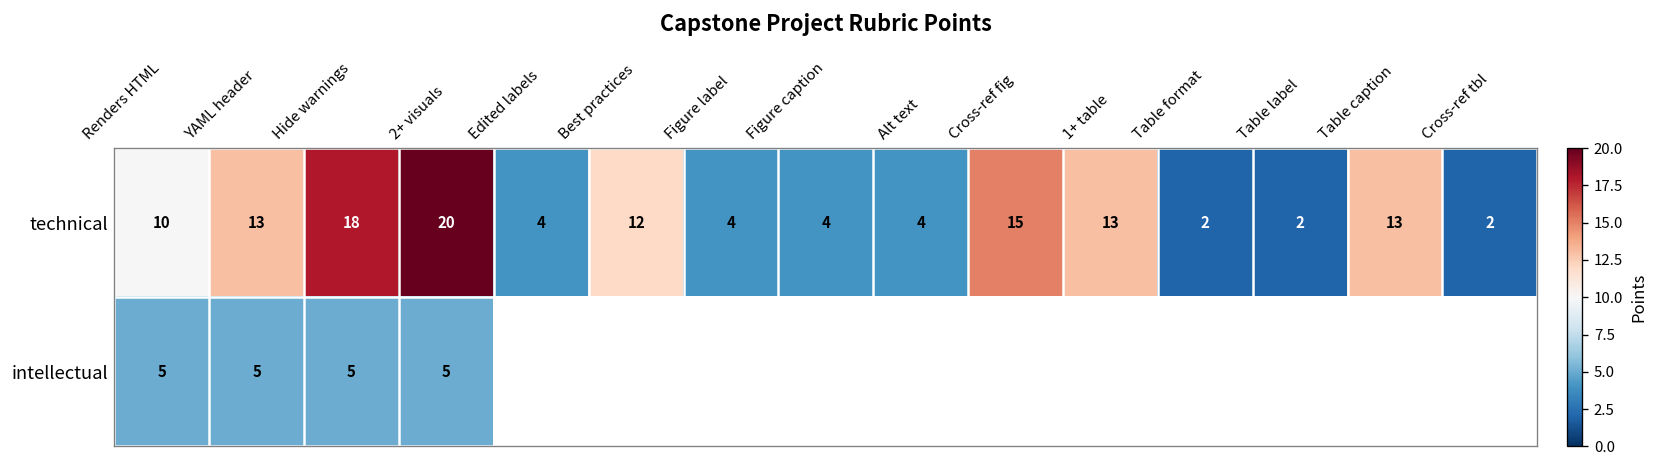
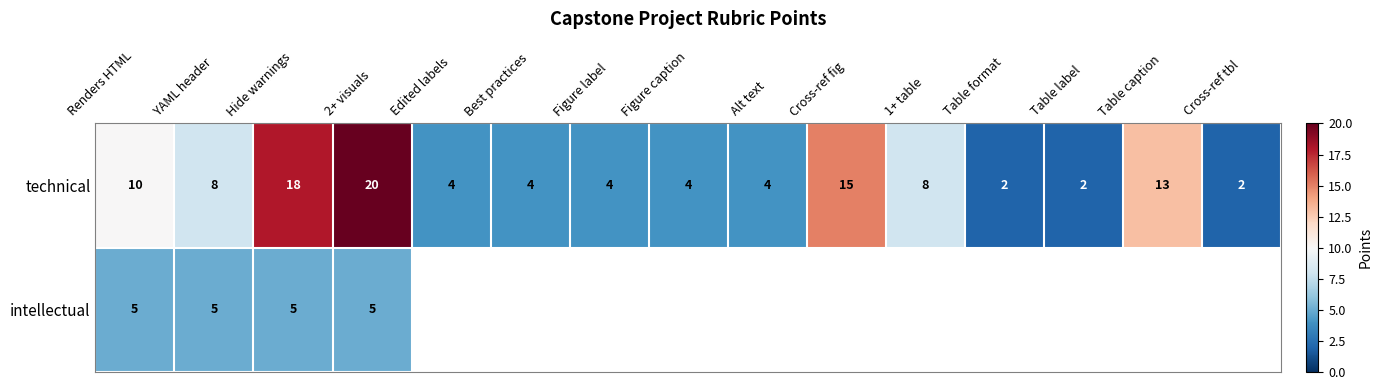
technical, YAML header: 13 -> 8
technical, Best practices: 12 -> 4
technical, 1+ table: 13 -> 8
